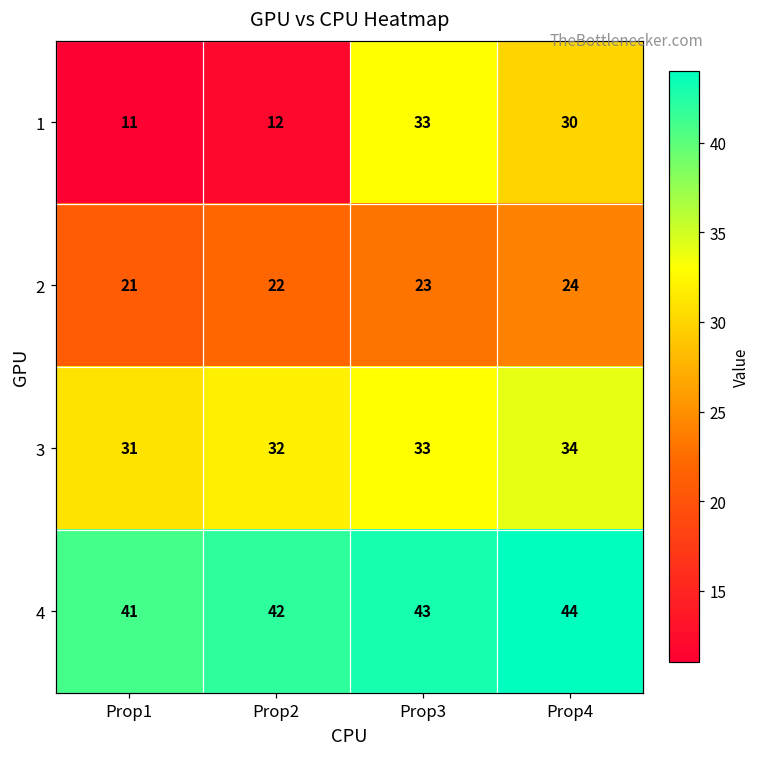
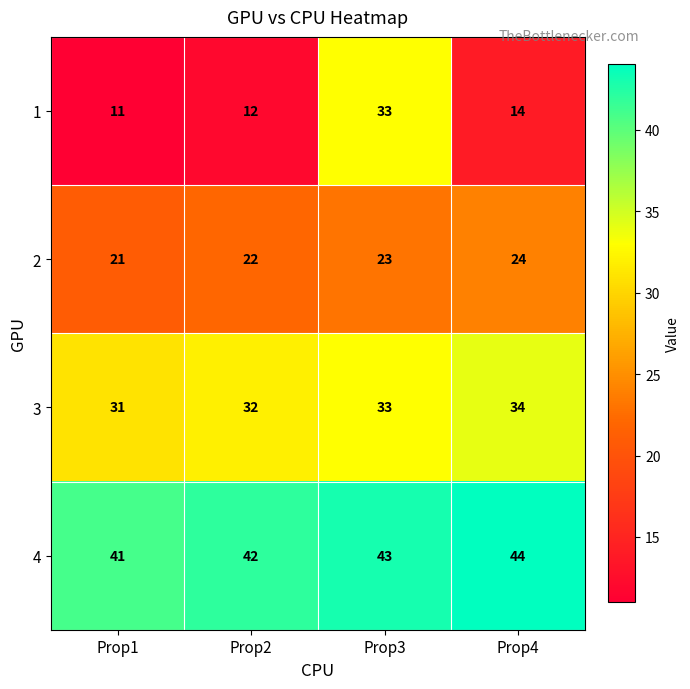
1, Prop4: 30 -> 14
